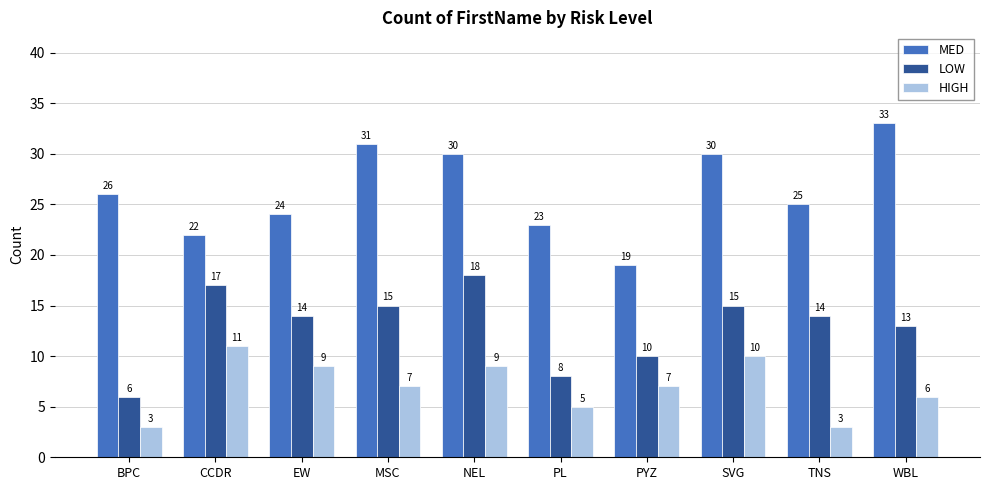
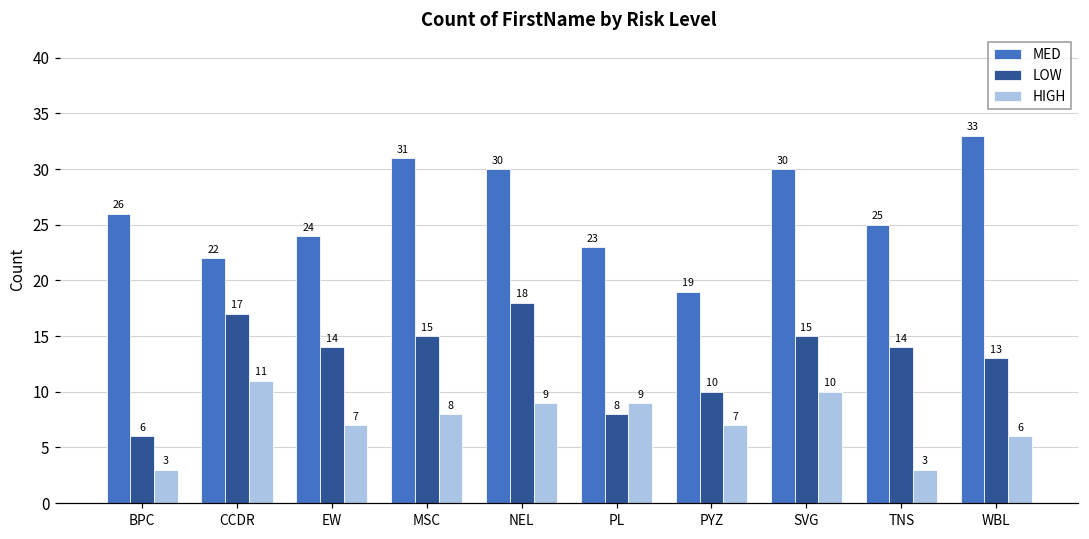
HIGH, EW: 9 -> 7
HIGH, MSC: 7 -> 8
HIGH, PL: 5 -> 9
